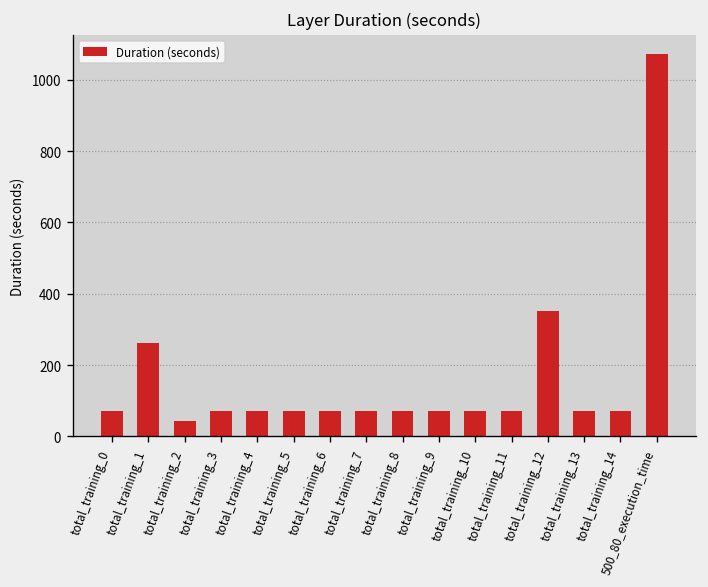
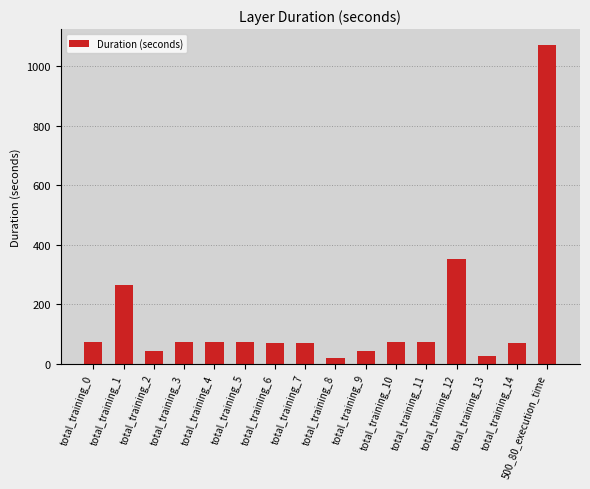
total_training_8: 70 -> 20
total_training_9: 70 -> 40
total_training_13: 70 -> 30
